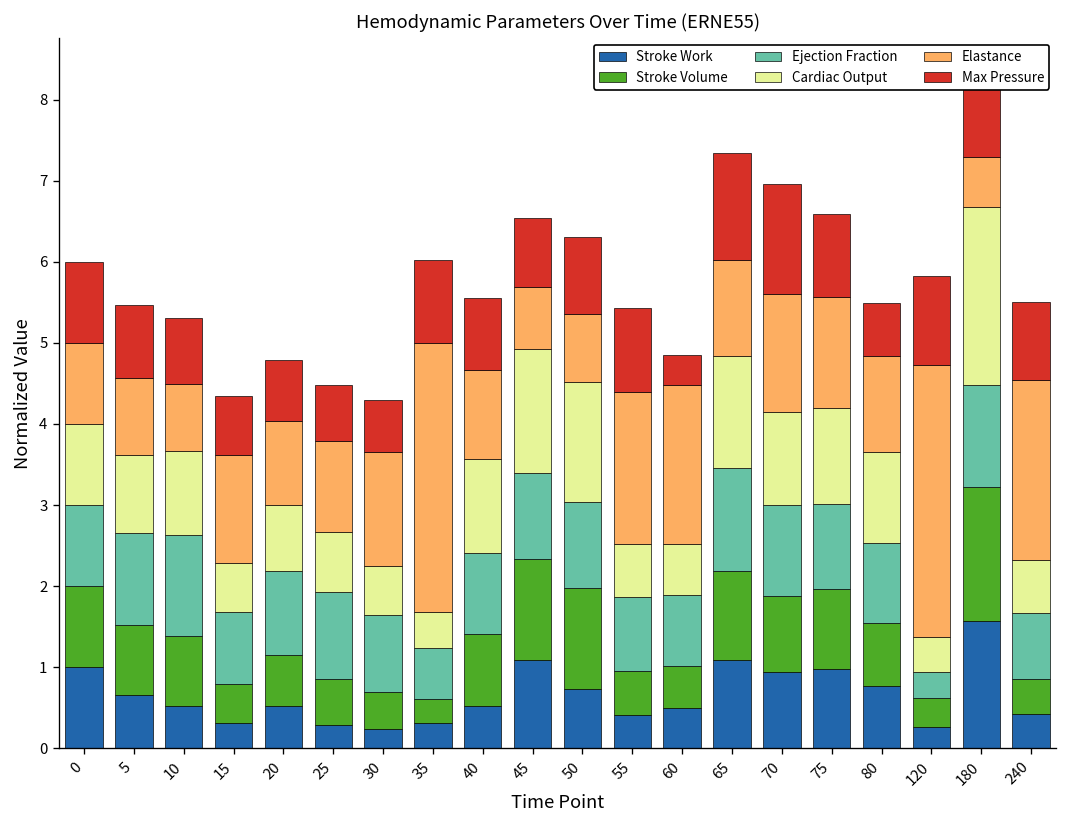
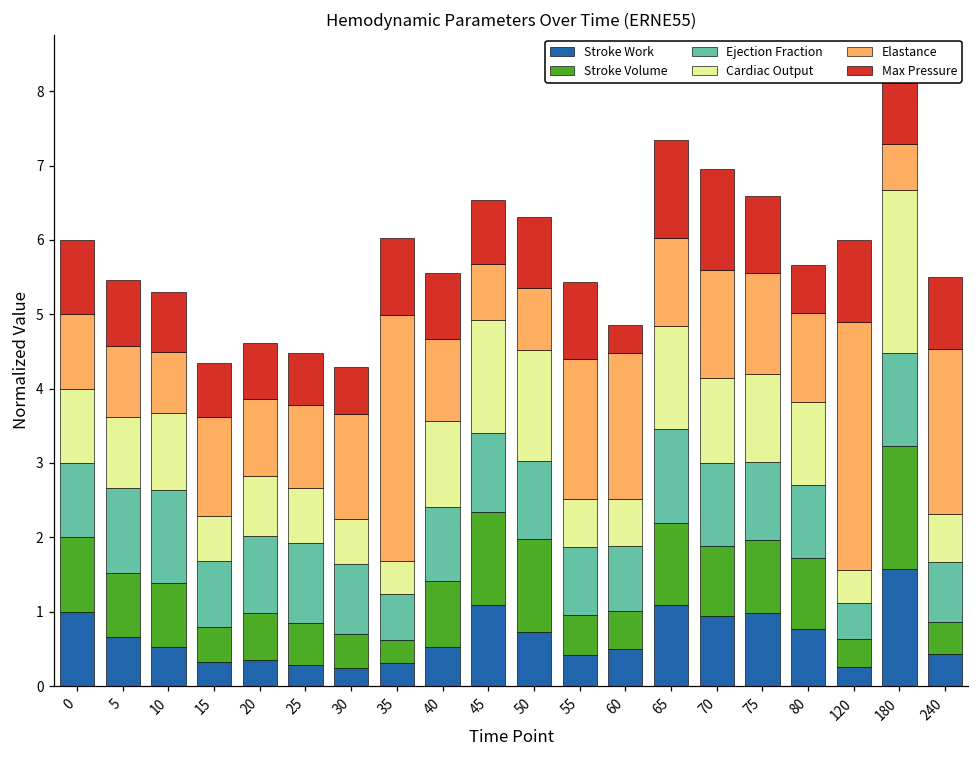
Stroke Work, 20: 0.5 -> 0.4
Stroke Volume, 80: 0.8 -> 0.9
Ejection Fraction, 120: 0.3 -> 0.5
